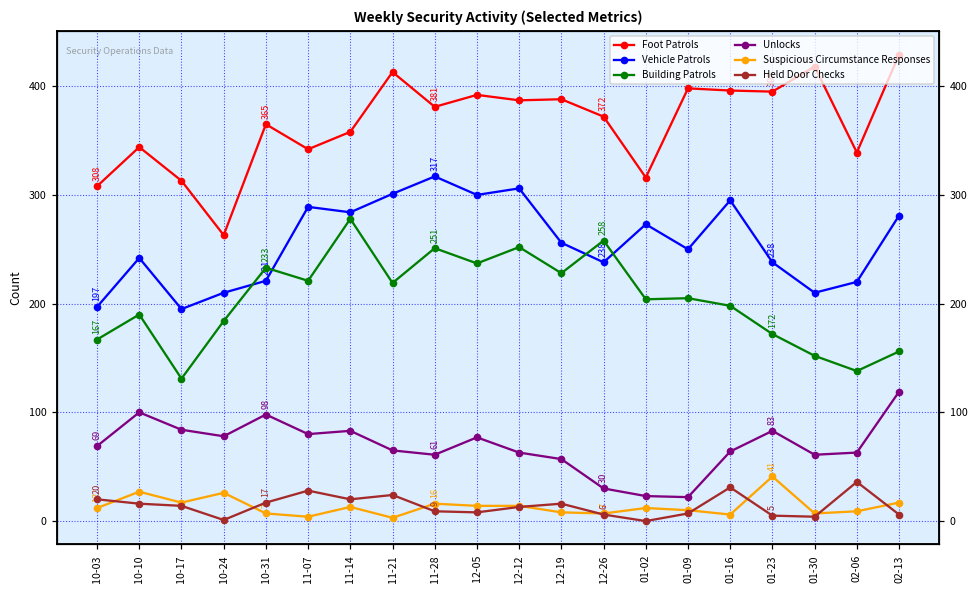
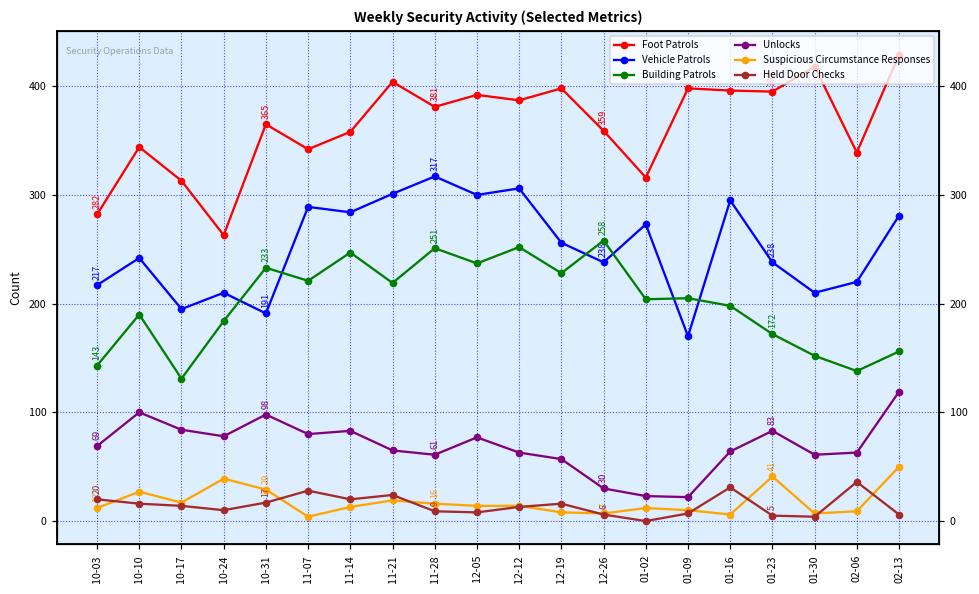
Foot Patrols, 10-03: 308 -> 282
Vehicle Patrols, 10-03: 197 -> 217
Building Patrols, 10-03: 167 -> 143
Suspicious Circumstance Responses, 10-24: 30 -> 40
Held Door Checks, 10-24: 0 -> 10
Vehicle Patrols, 10-31: 221 -> 191
Suspicious Circumstance Responses, 10-31: 7 -> 29
Building Patrols, 11-14: 280 -> 250
Foot Patrols, 11-21: 410 -> 400
Suspicious Circumstance Responses, 11-21: 0 -> 20
Foot Patrols, 12-19: 390 -> 400
Foot Patrols, 12-26: 372 -> 359
Vehicle Patrols, 01-09: 250 -> 170
Suspicious Circumstance Responses, 02-13: 20 -> 50
